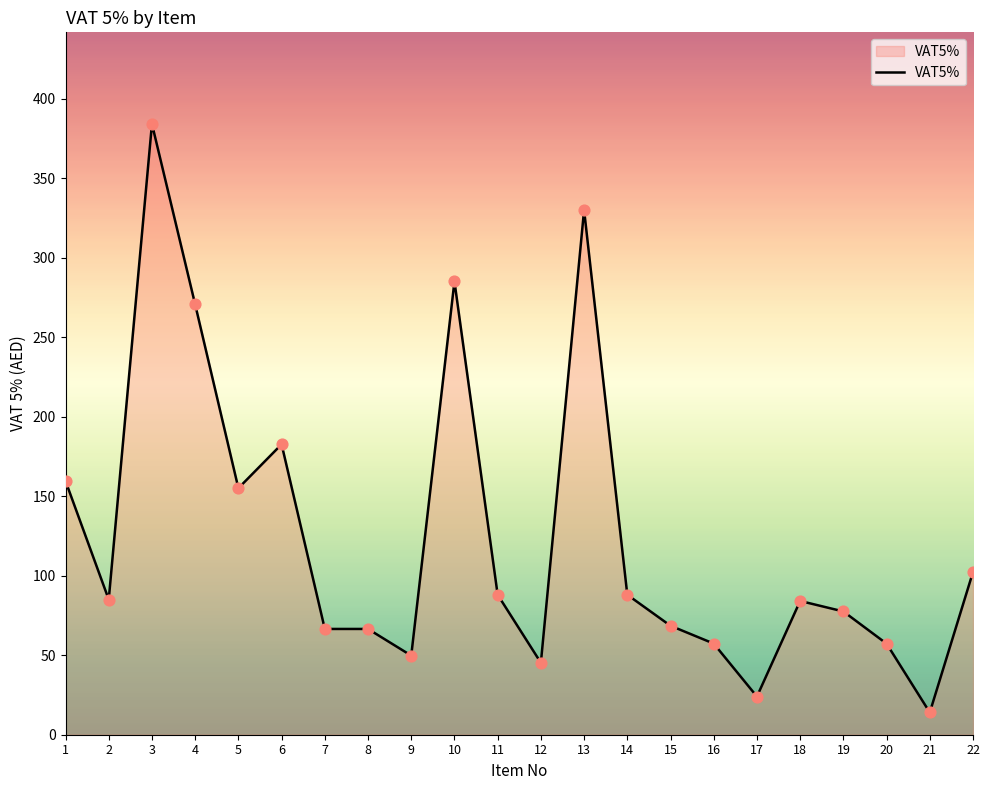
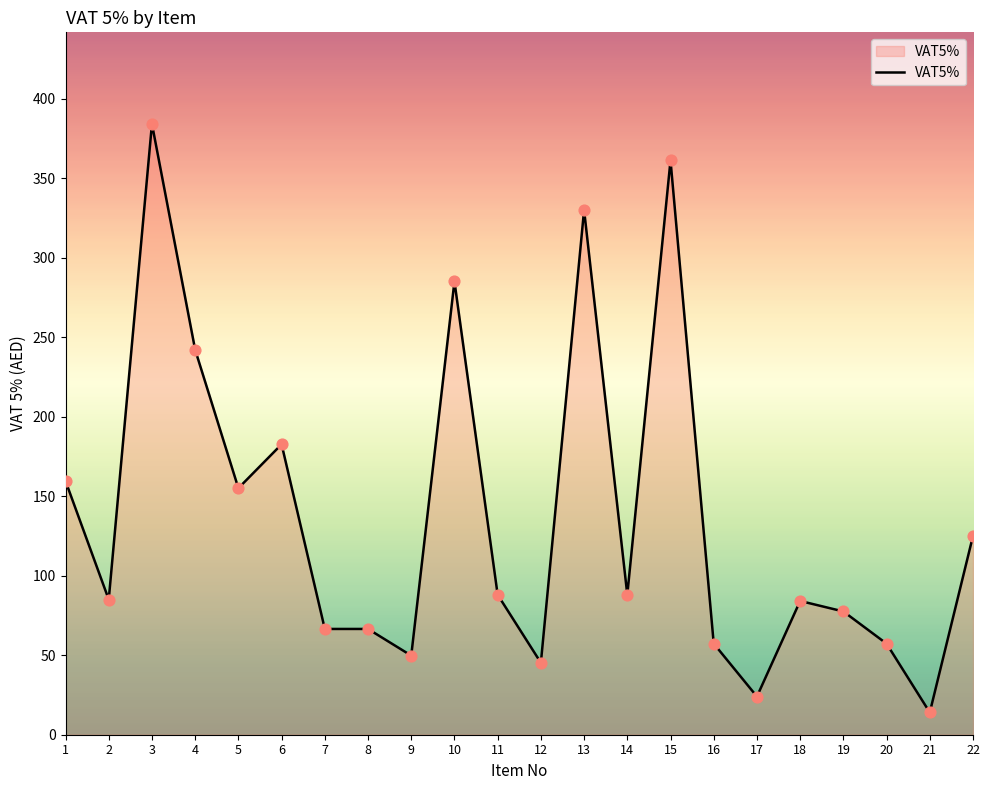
4: 271 -> 242
15: 69 -> 361
22: 102 -> 125
